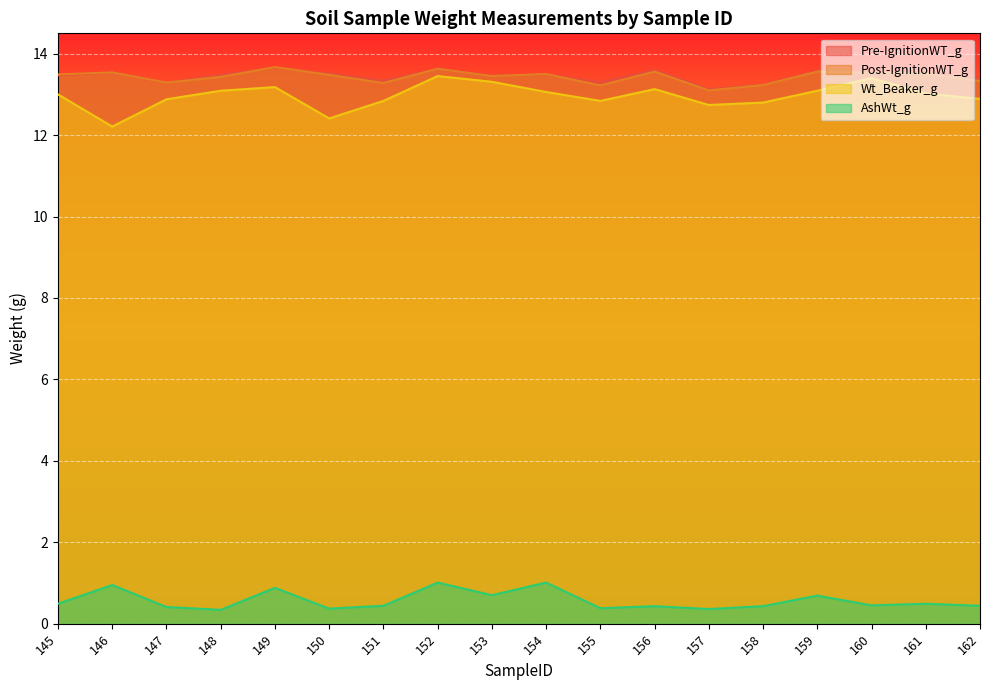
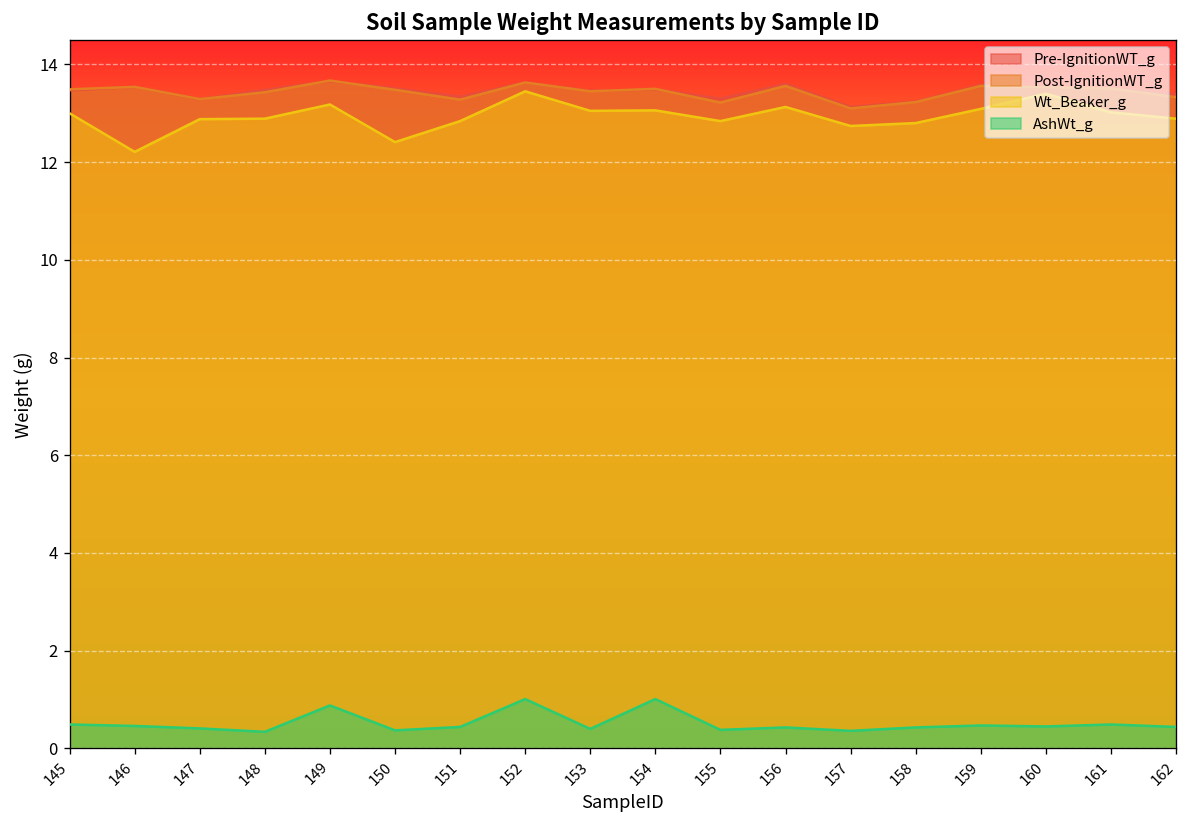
AshWt_g, 146: 1.0 -> 0.5
Wt_Beaker_g, 148: 13.1 -> 12.9
Wt_Beaker_g, 153: 13.3 -> 13.1
AshWt_g, 153: 0.7 -> 0.4
AshWt_g, 159: 0.7 -> 0.5
